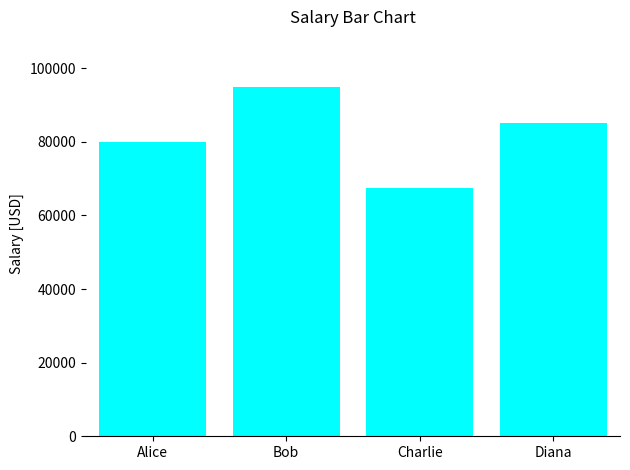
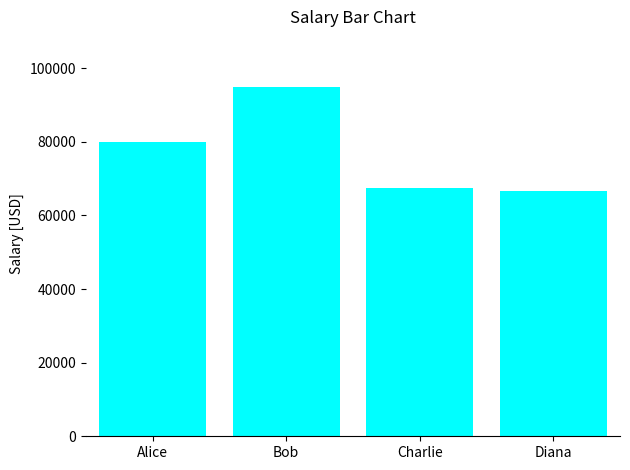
Diana: 85000 -> 67000
